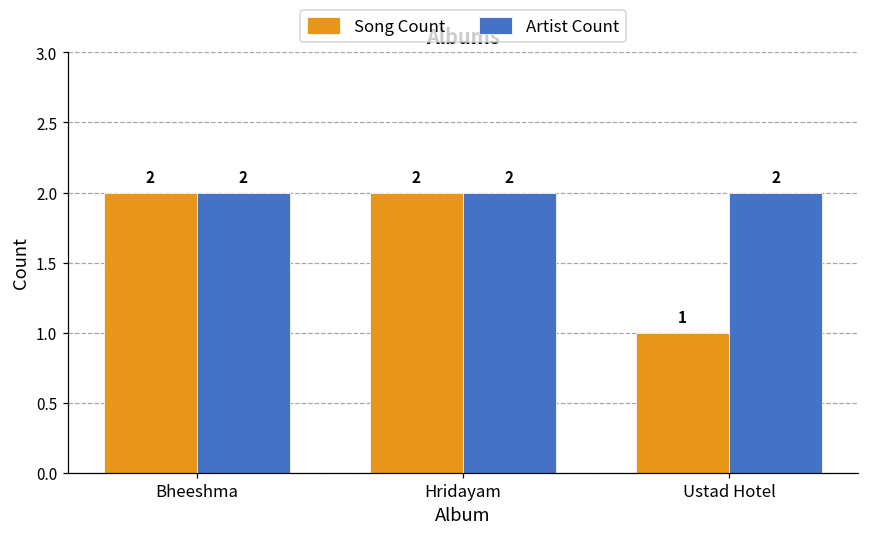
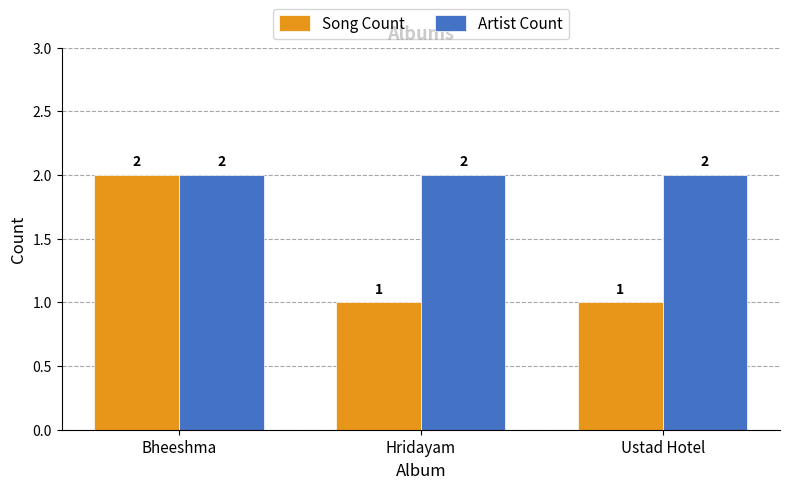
Song Count, Hridayam: 2 -> 1
